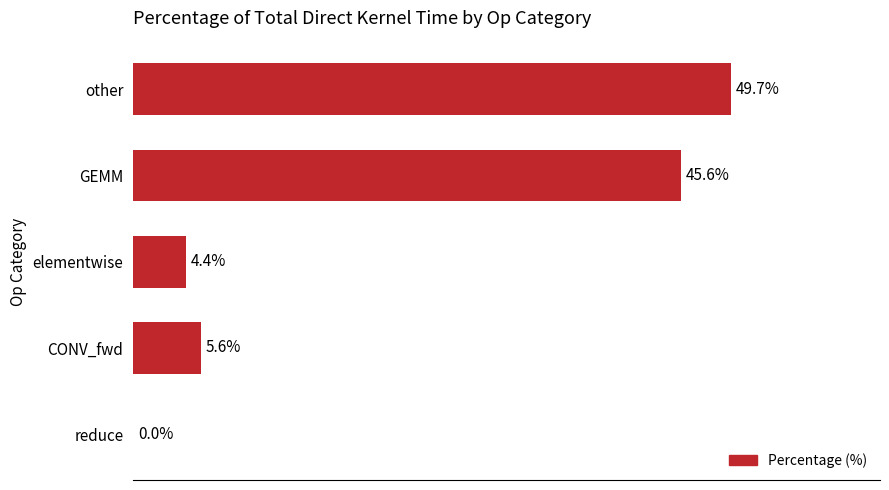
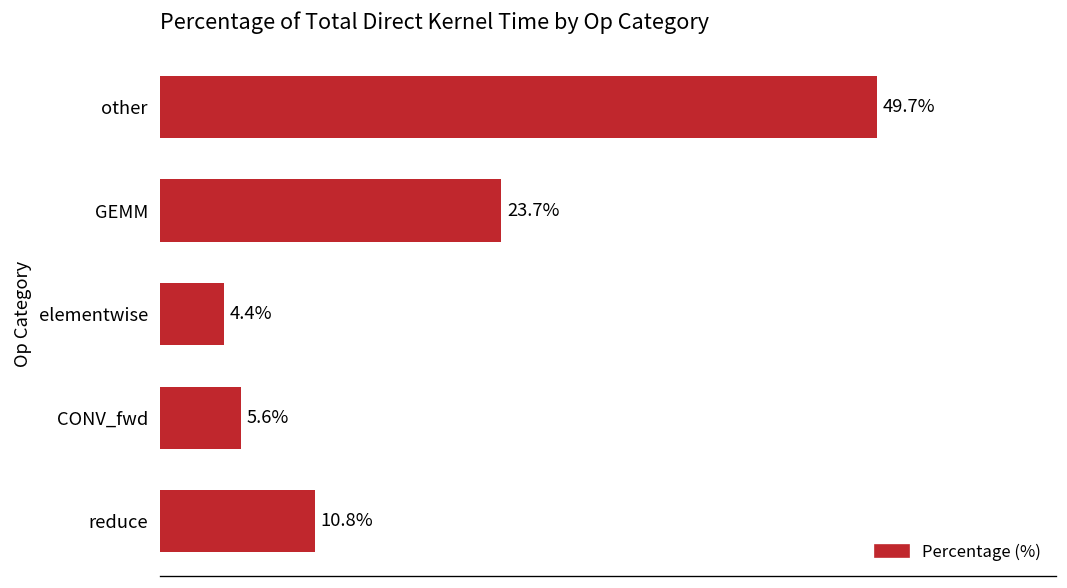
GEMM: 45.6% -> 23.7%
reduce: 0.0% -> 10.8%
